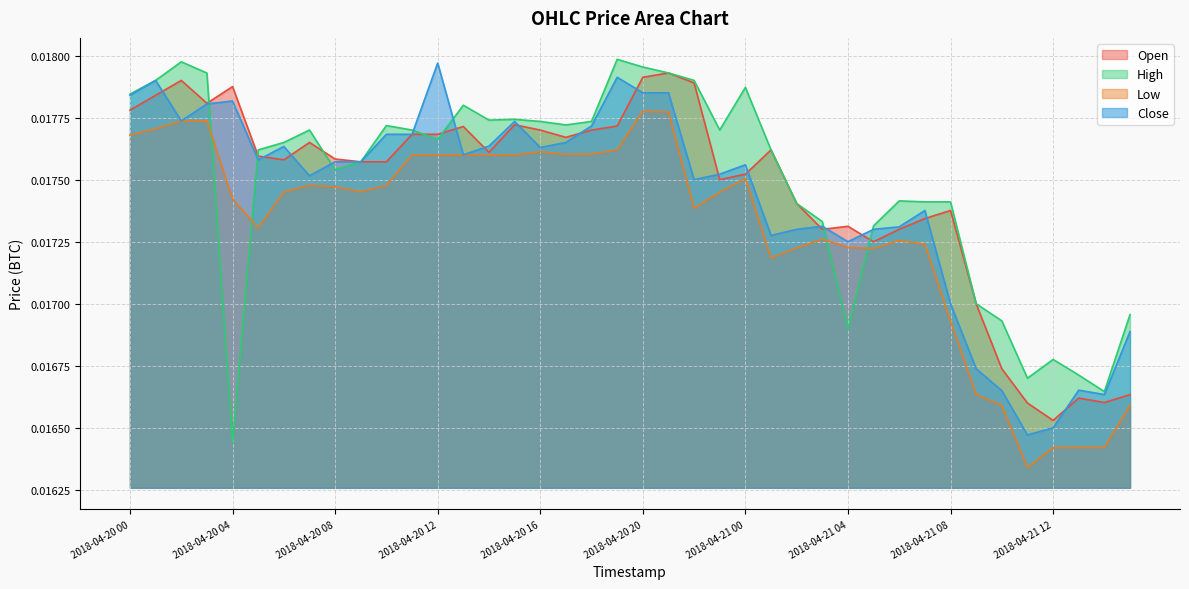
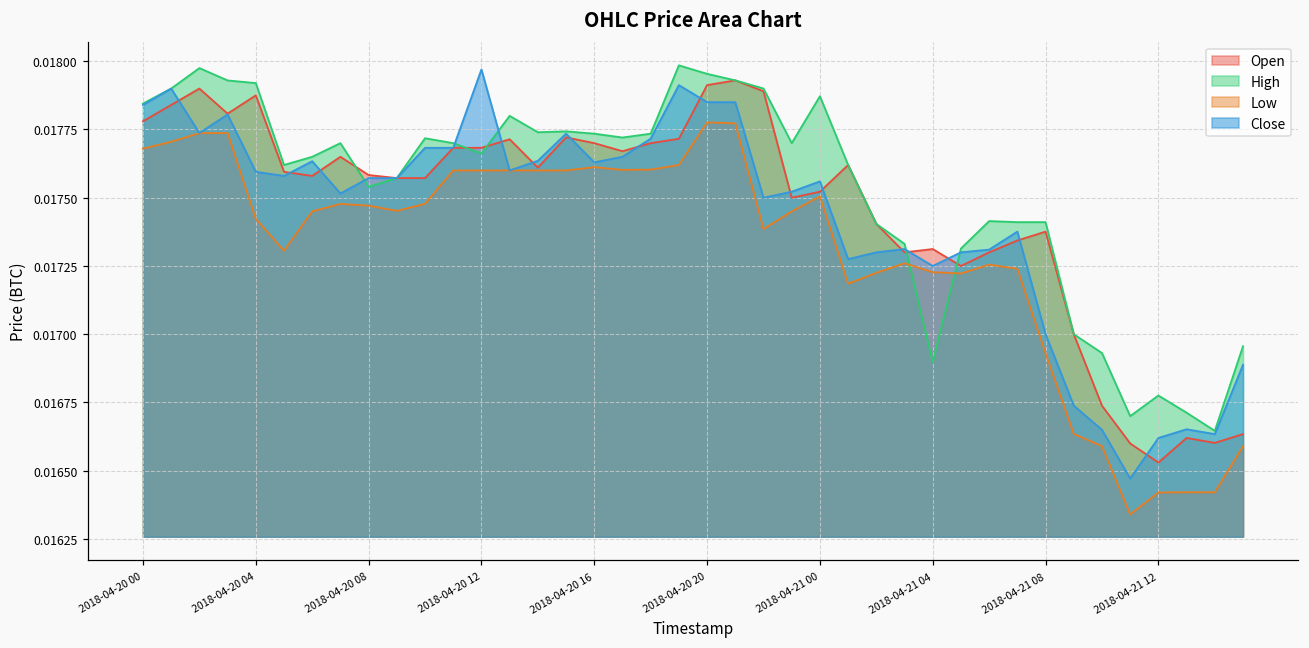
High, 2018-04-20 04: 0.01644 -> 0.01792
Close, 2018-04-20 04: 0.01782 -> 0.01760
Close, 2018-04-21 12: 0.01650 -> 0.01662
